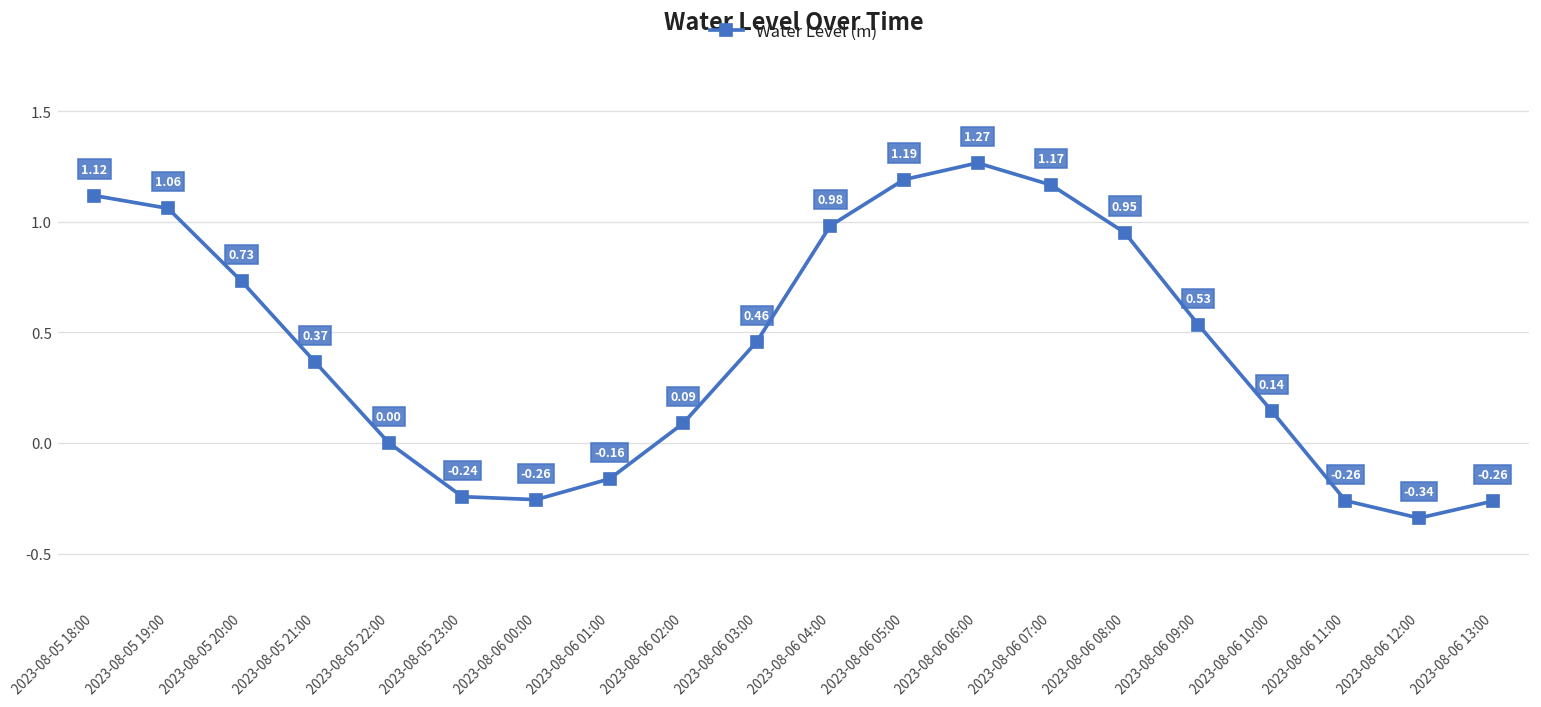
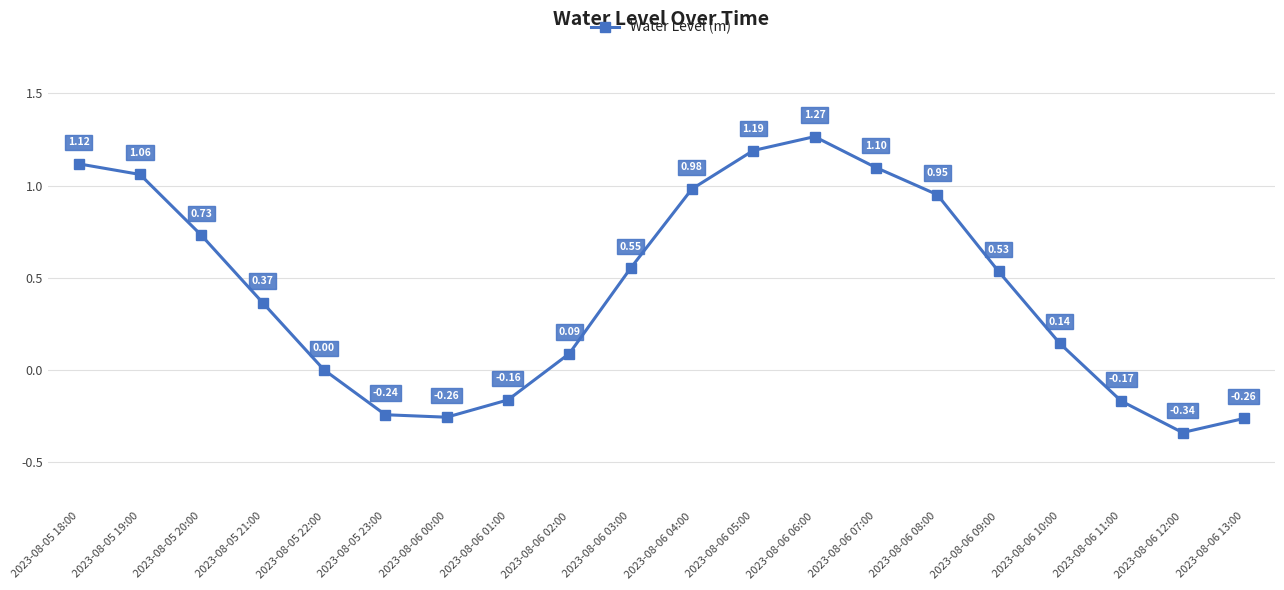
2023-08-06 03:00: 0.46 -> 0.55
2023-08-06 07:00: 1.17 -> 1.10
2023-08-06 11:00: -0.26 -> -0.17
